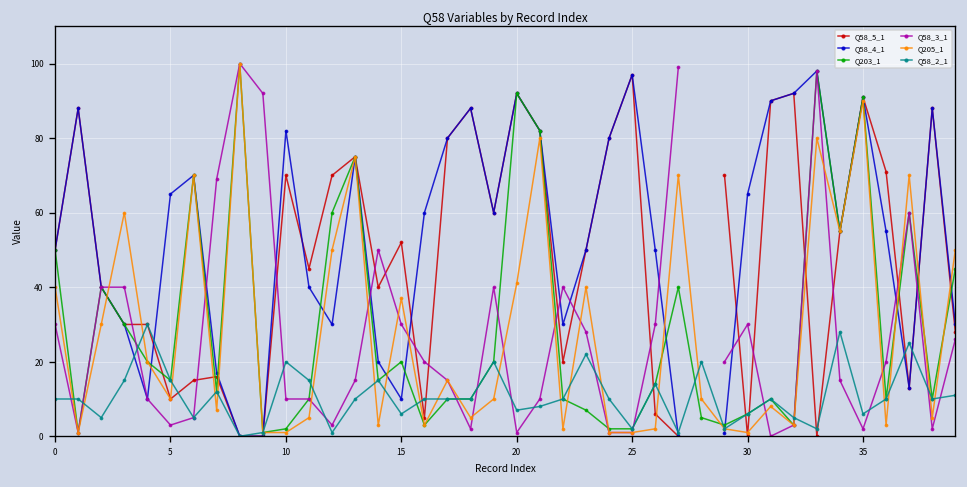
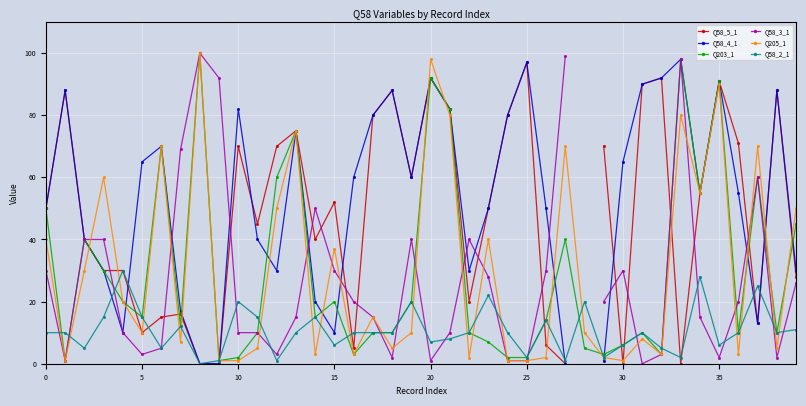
Q205_1, 20: 41 -> 98
